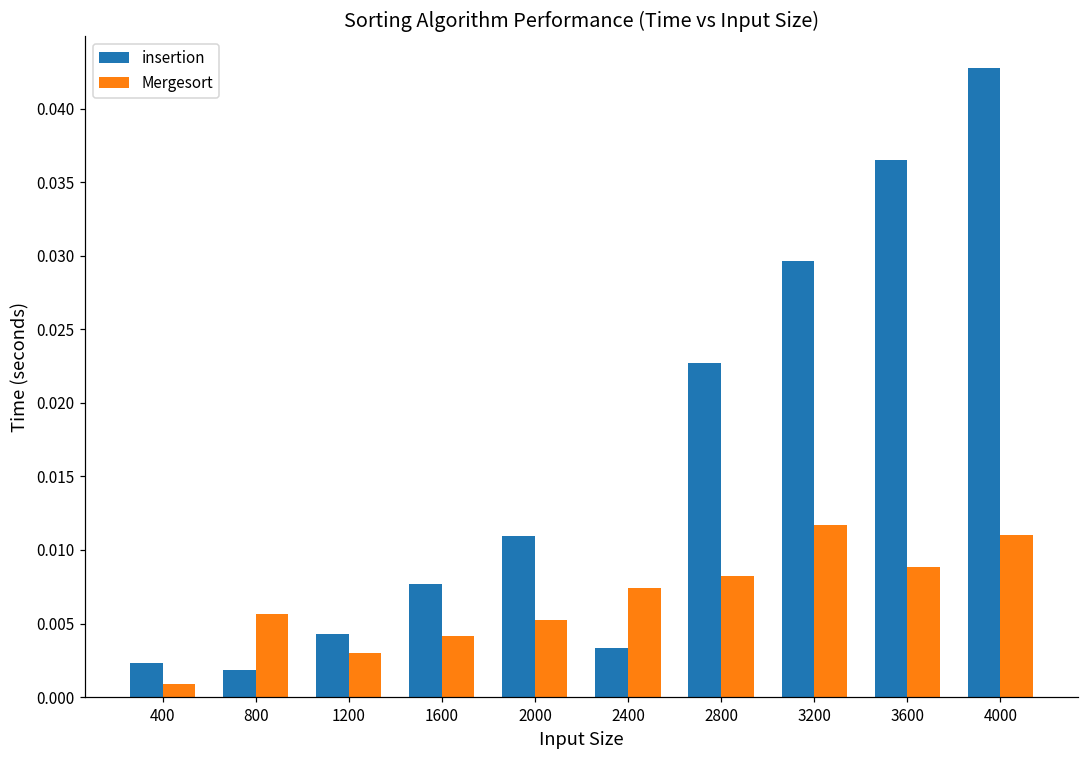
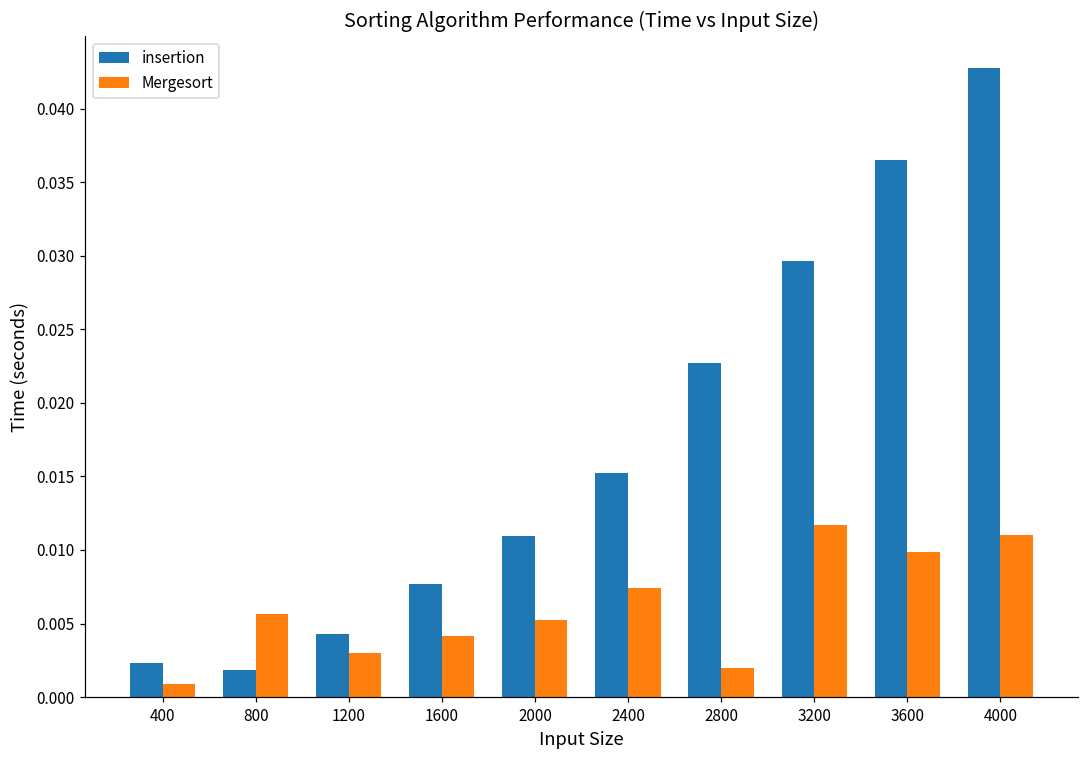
insertion, 2400: 0.0034 -> 0.0152
Mergesort, 2800: 0.0082 -> 0.0020
Mergesort, 3600: 0.0089 -> 0.0099
